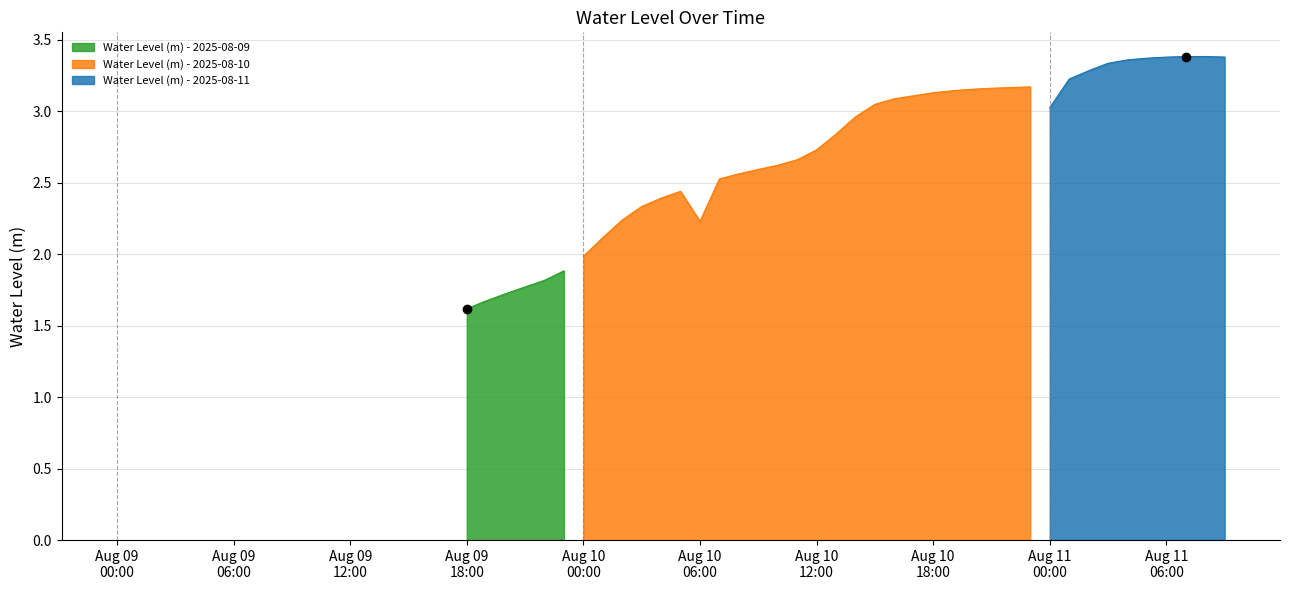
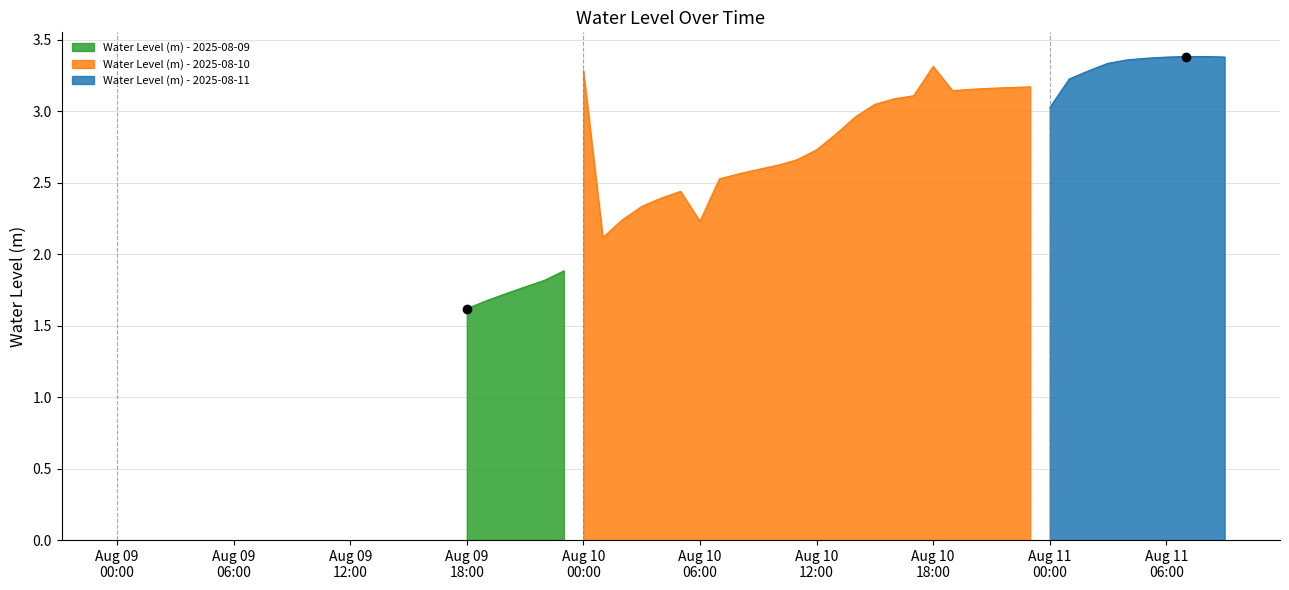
Water Level (m) - 2025-08-10, Aug 10 00:00: 1.99 -> 3.29
Water Level (m) - 2025-08-10, Aug 10 18:00: 3.13 -> 3.31
